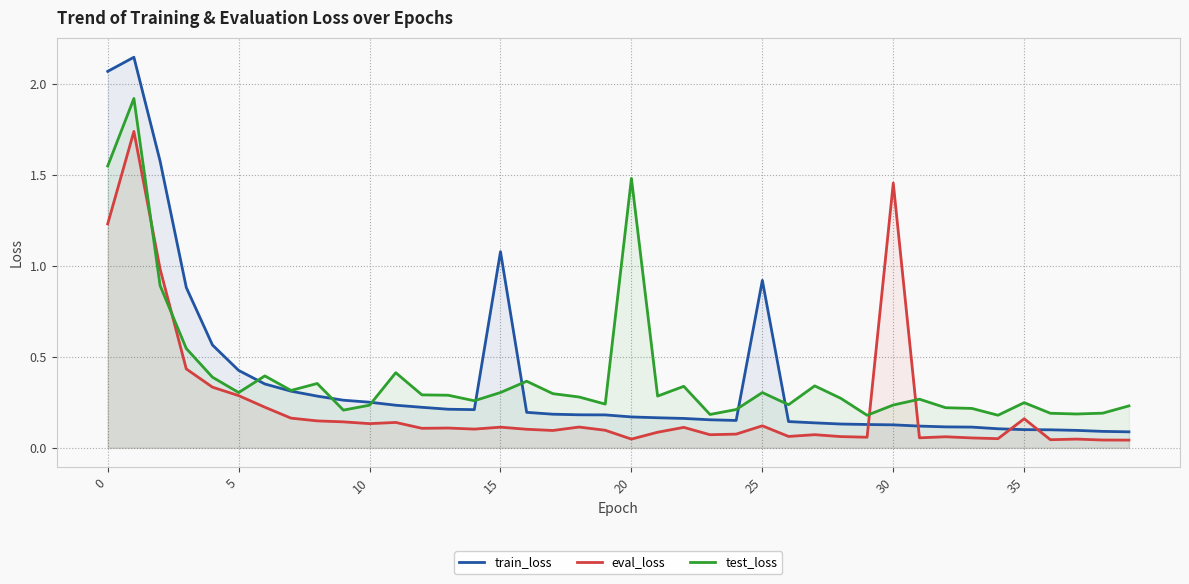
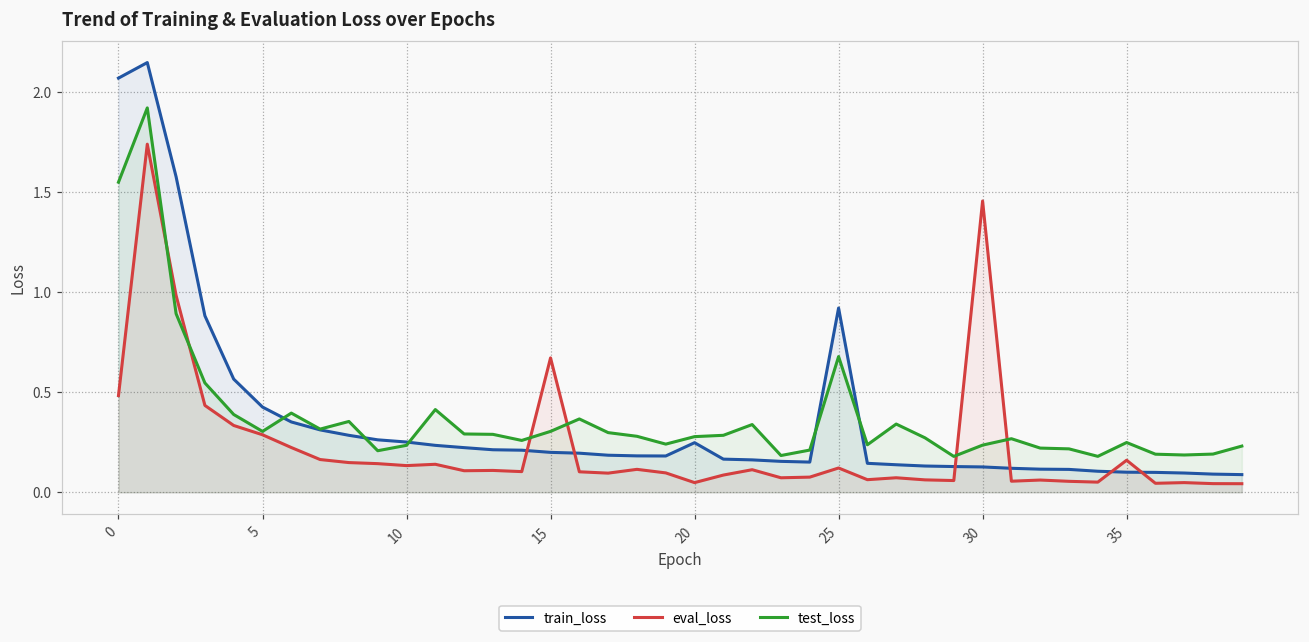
eval_loss, 0: 1.23 -> 0.48
train_loss, 15: 1.08 -> 0.20
eval_loss, 15: 0.11 -> 0.67
train_loss, 20: 0.17 -> 0.25
test_loss, 20: 1.48 -> 0.28
test_loss, 25: 0.30 -> 0.68
